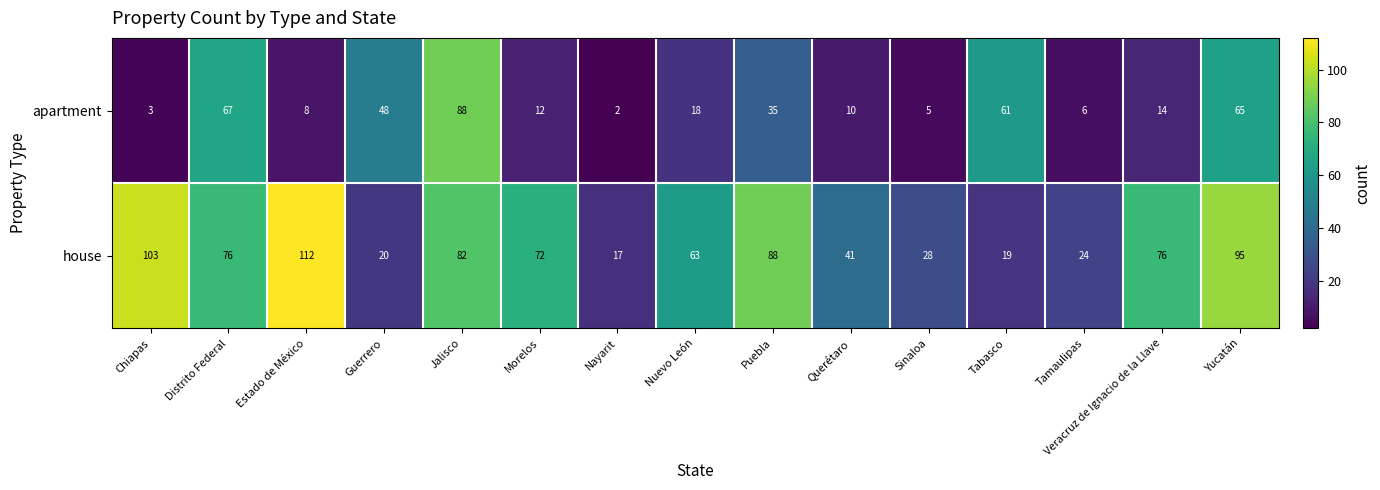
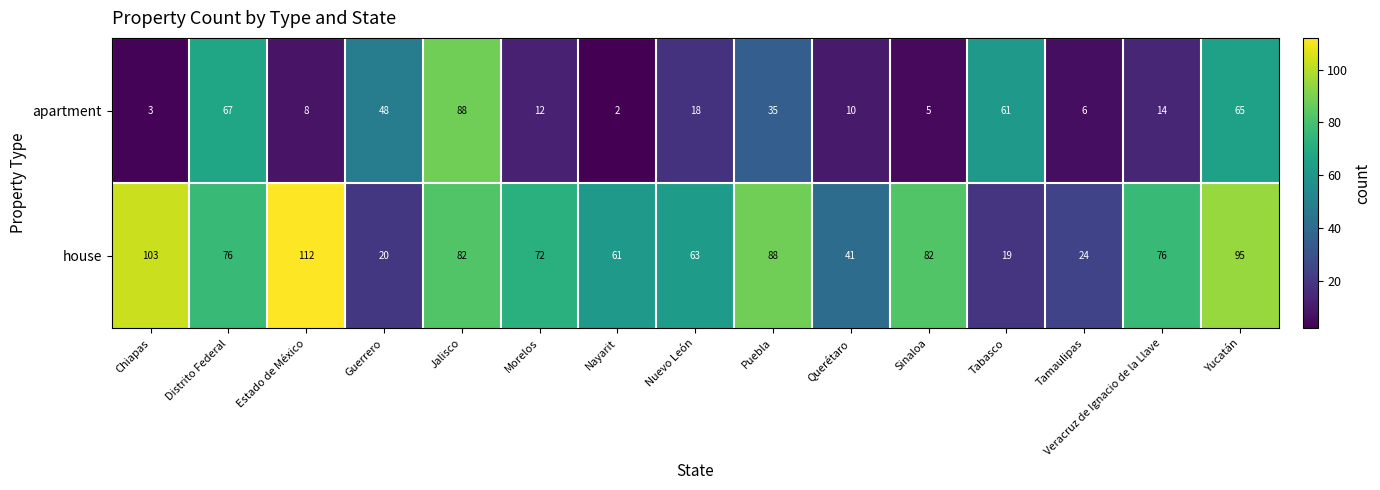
house, Nayarit: 17 -> 61
house, Sinaloa: 28 -> 82
